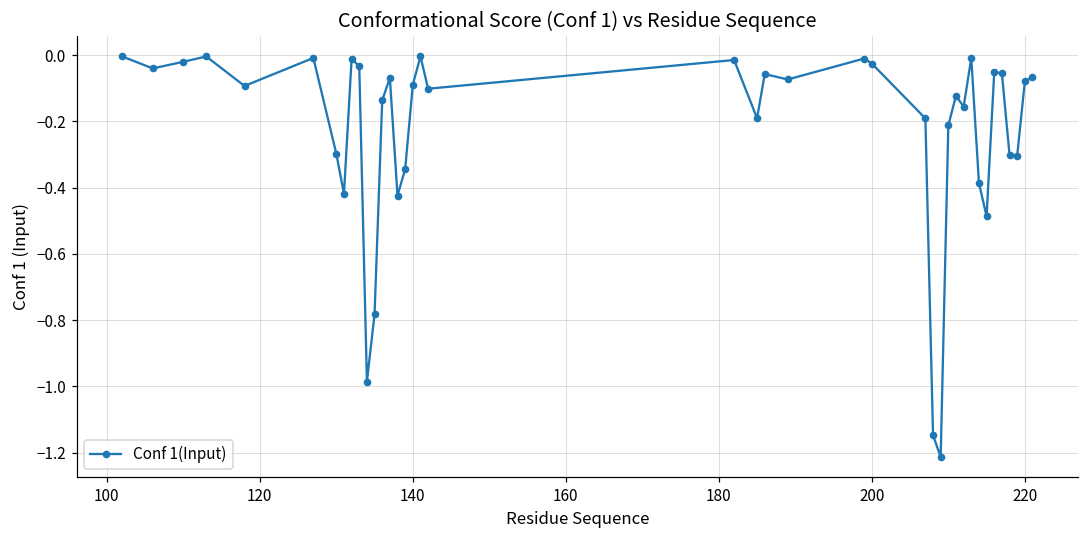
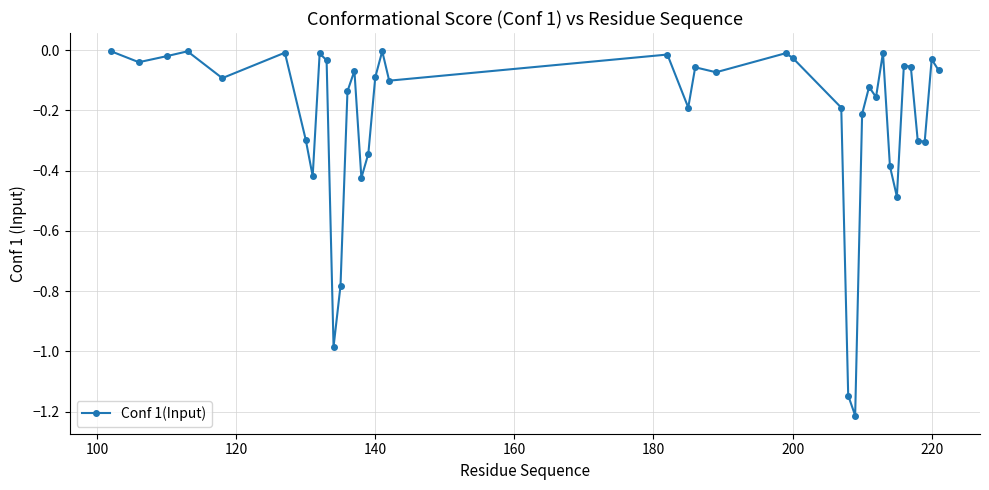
220: -0.08 -> -0.03
